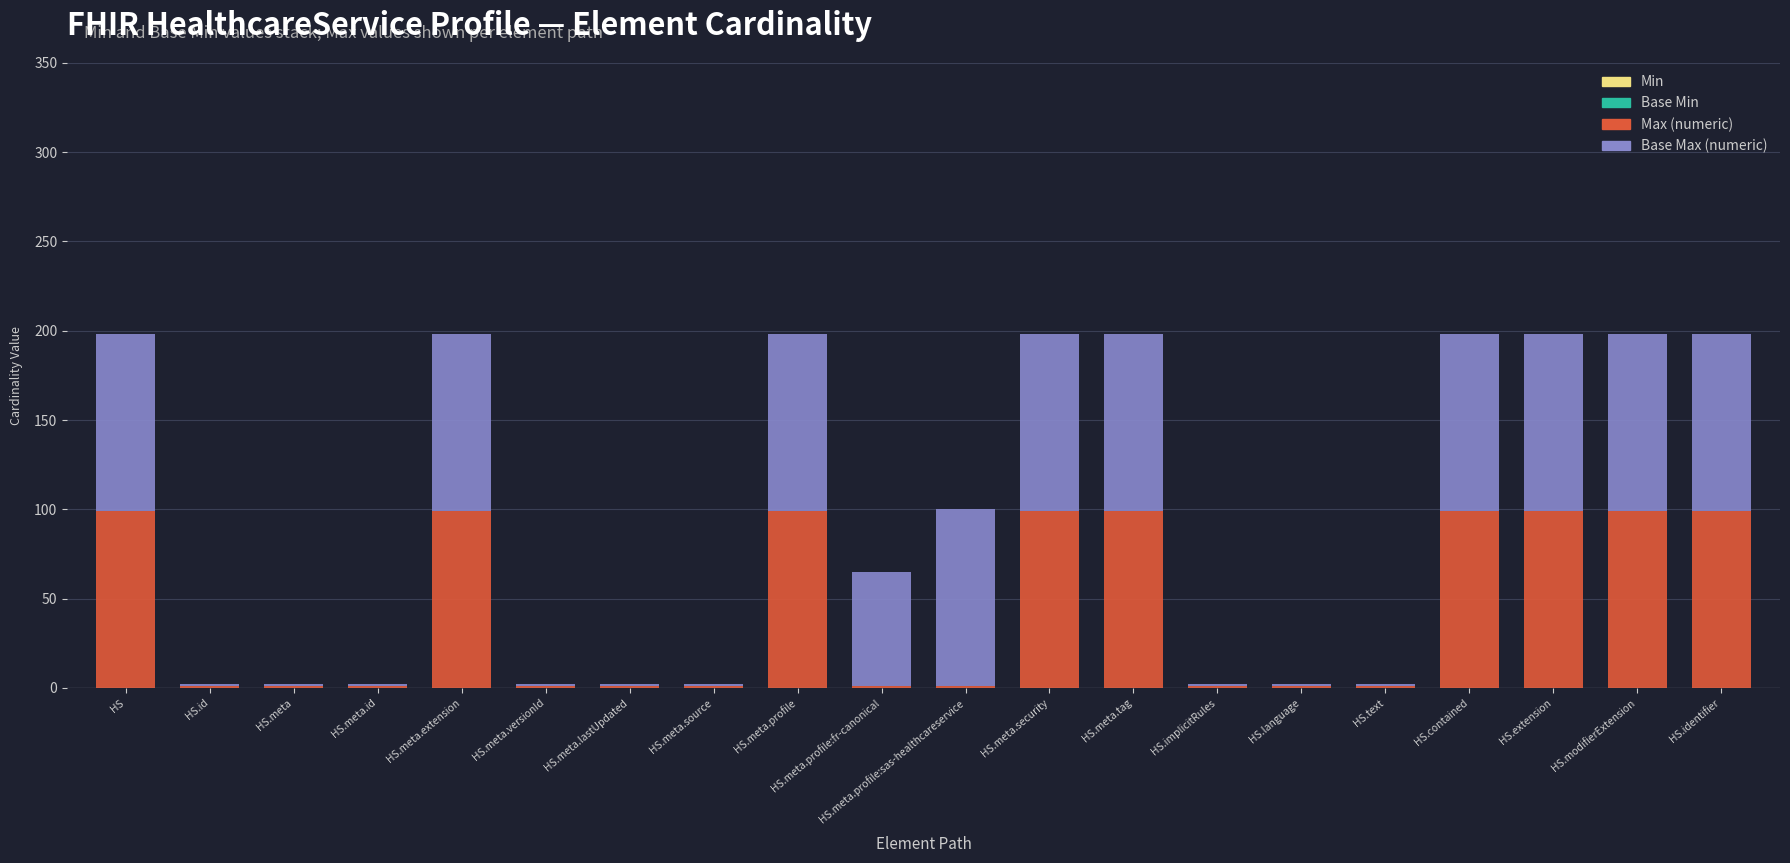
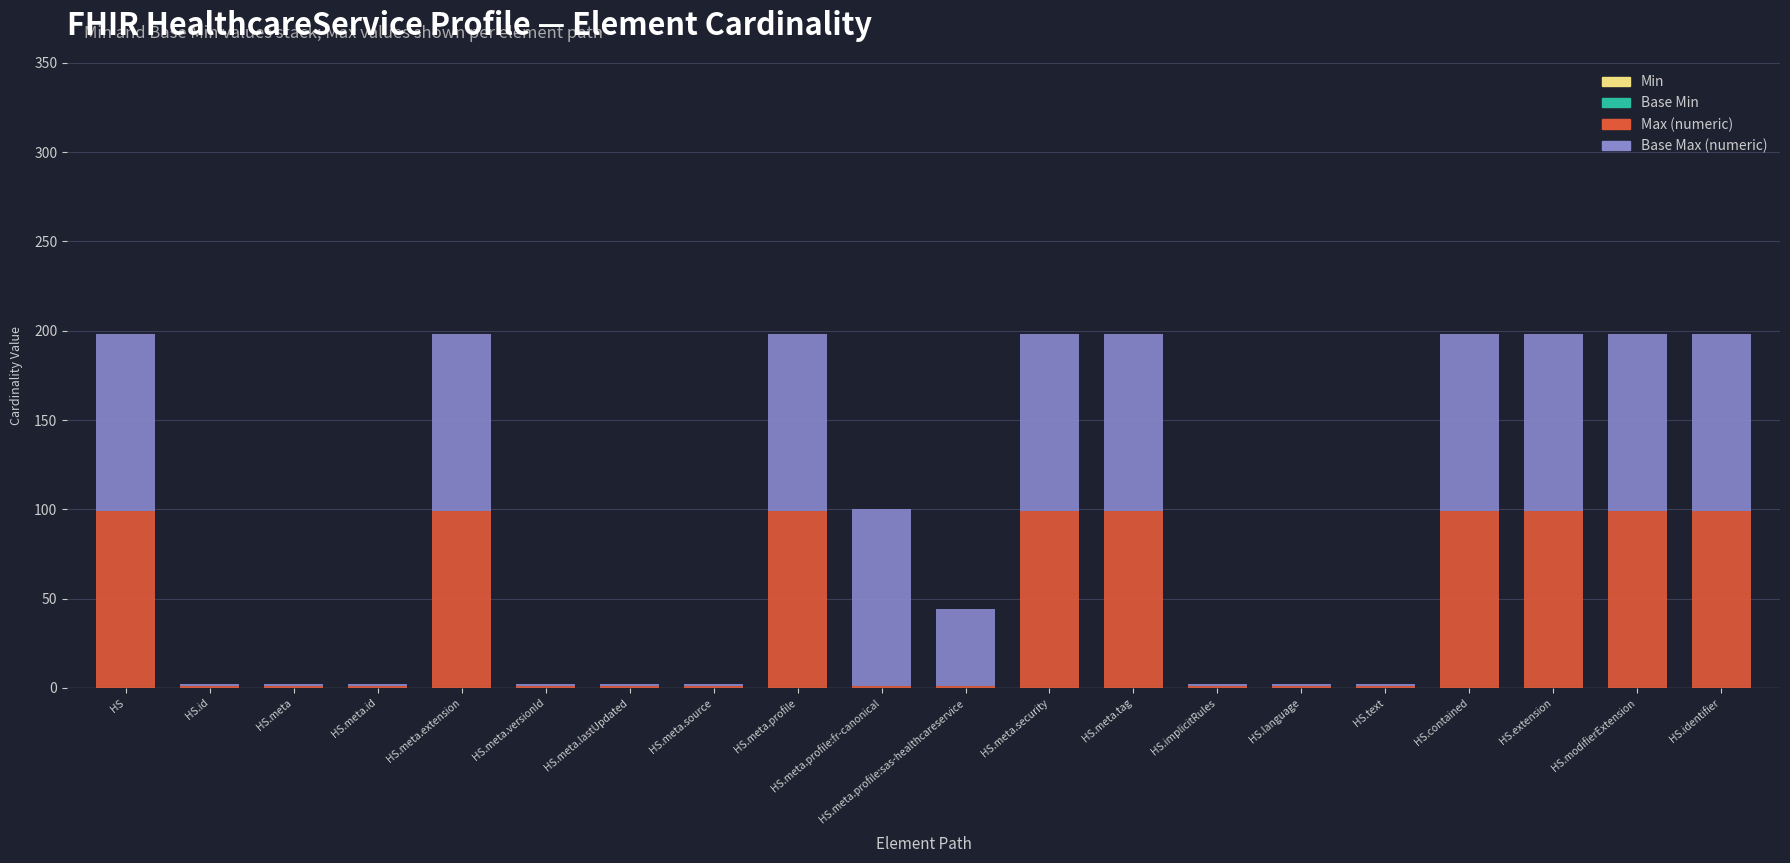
Base Max (numeric), HS.meta.profile:fr-canonical: 64 -> 99
Base Max (numeric), HS.meta.profile:sas-healthcareservice: 99 -> 43
